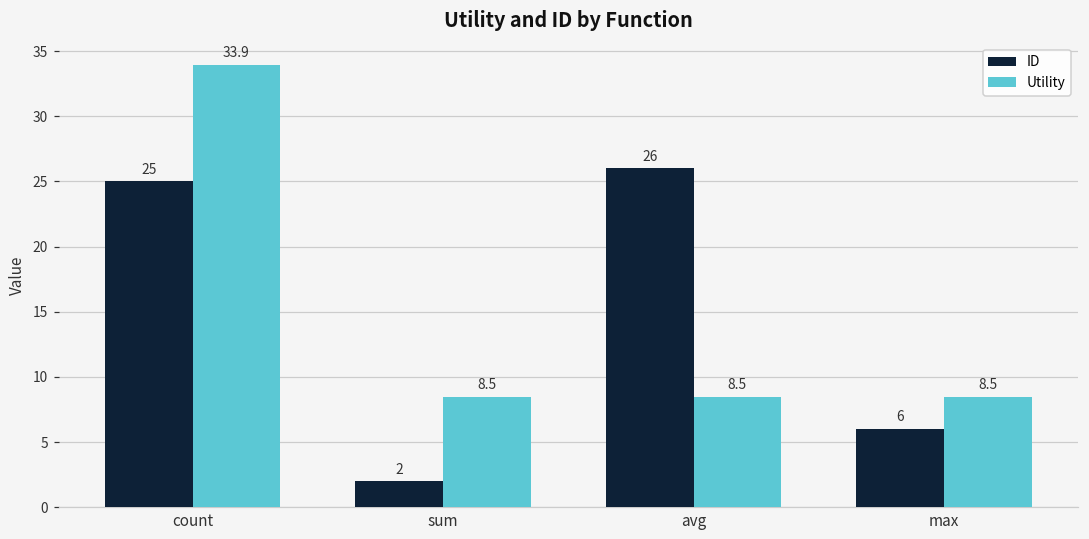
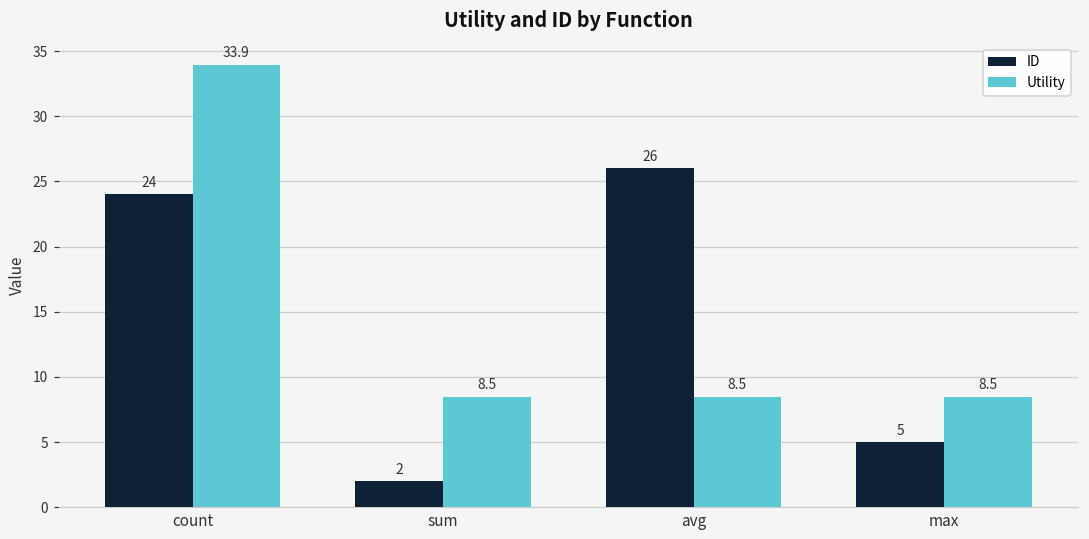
ID, count: 25 -> 24
ID, max: 6 -> 5
